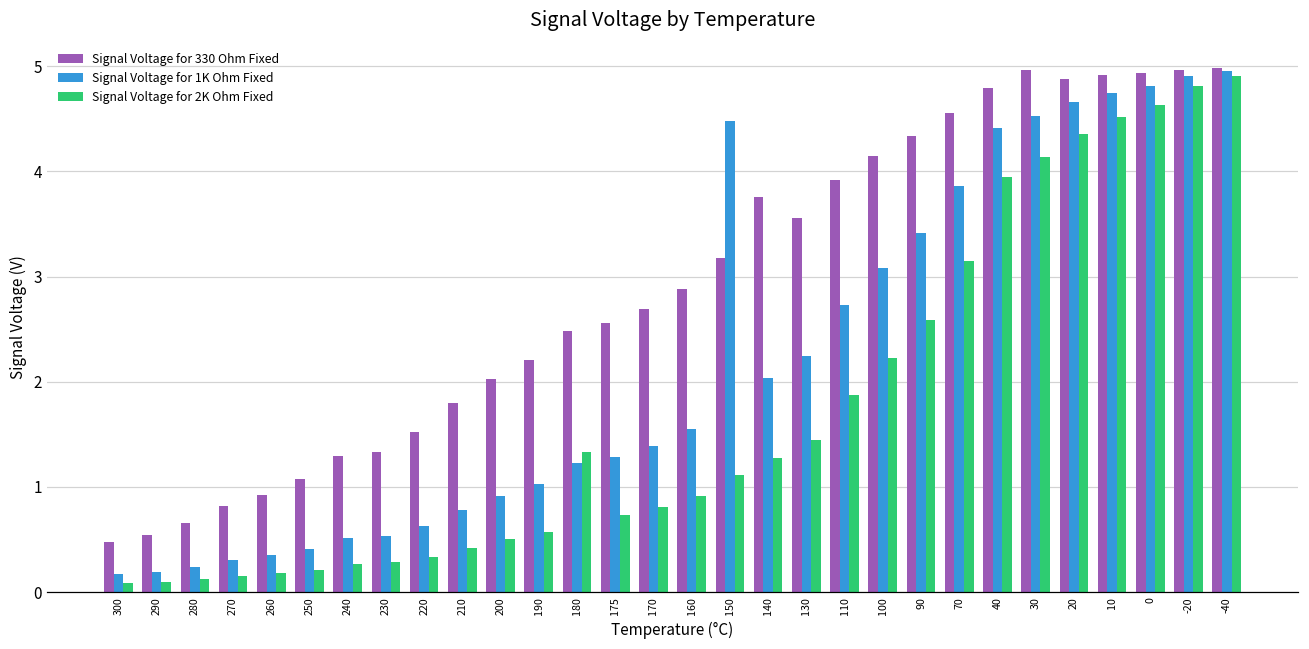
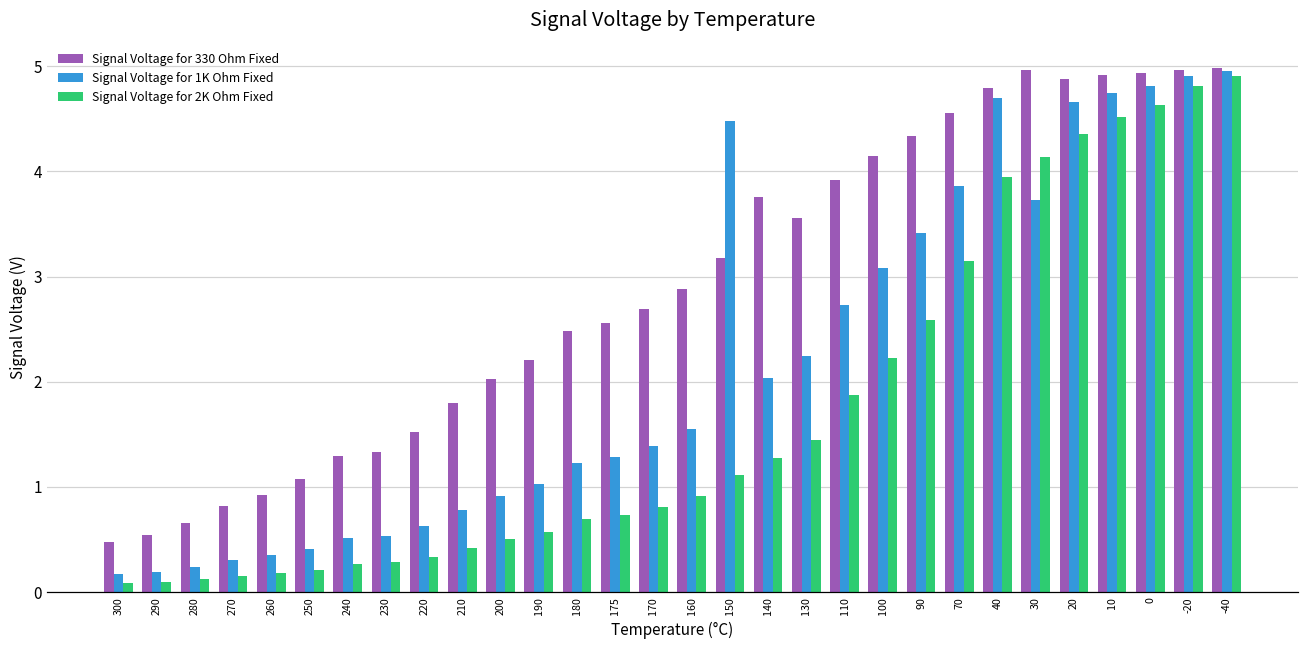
Signal Voltage for 2K Ohm Fixed, 180: 1.3 -> 0.7
Signal Voltage for 1K Ohm Fixed, 40: 4.4 -> 4.7
Signal Voltage for 1K Ohm Fixed, 30: 4.5 -> 3.7
